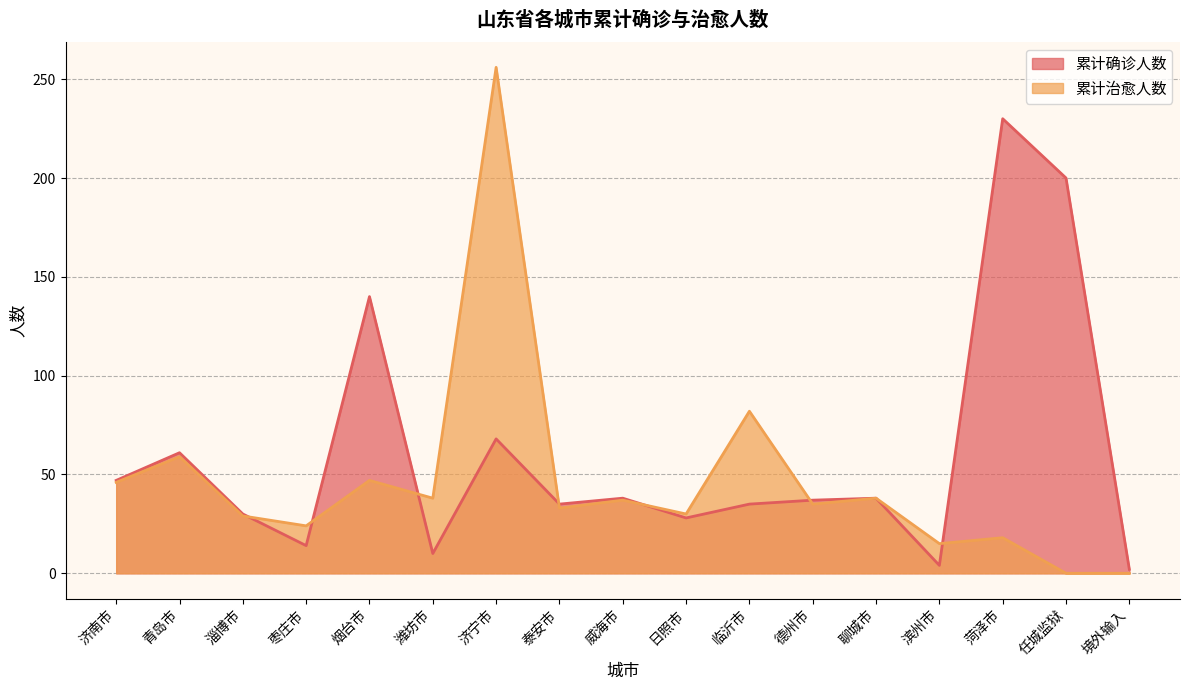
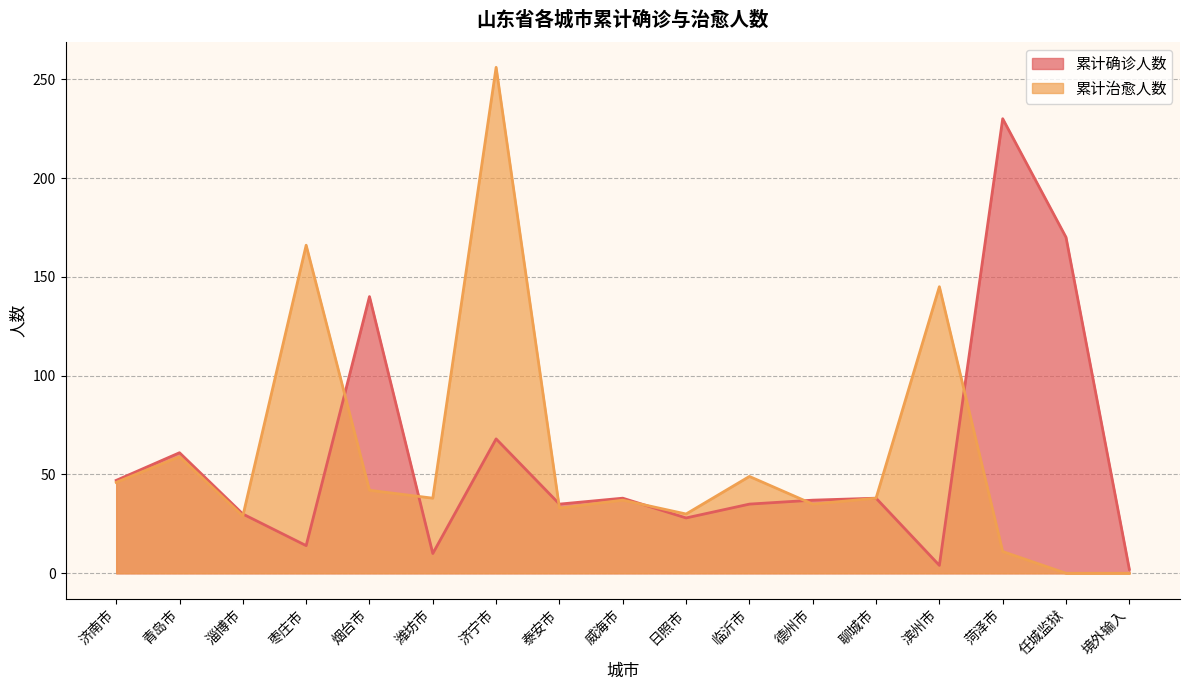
累计治愈人数, 枣庄市: 24 -> 166
累计治愈人数, 烟台市: 47 -> 42
累计治愈人数, 临沂市: 82 -> 49
累计治愈人数, 滨州市: 15 -> 145
累计治愈人数, 菏泽市: 18 -> 11
累计确诊人数, 任城监狱: 200 -> 170
